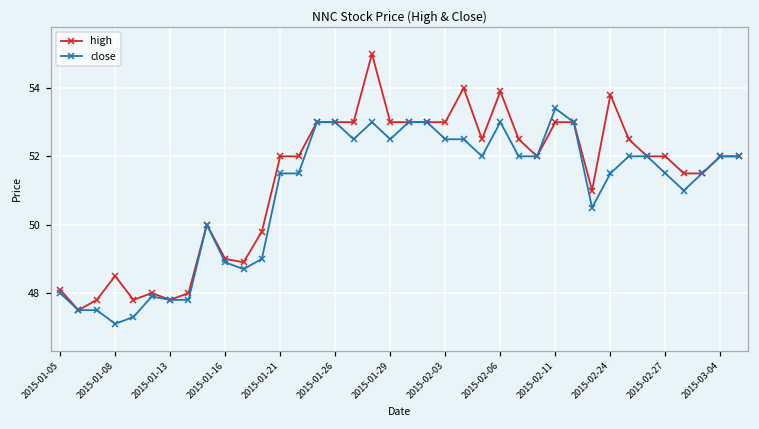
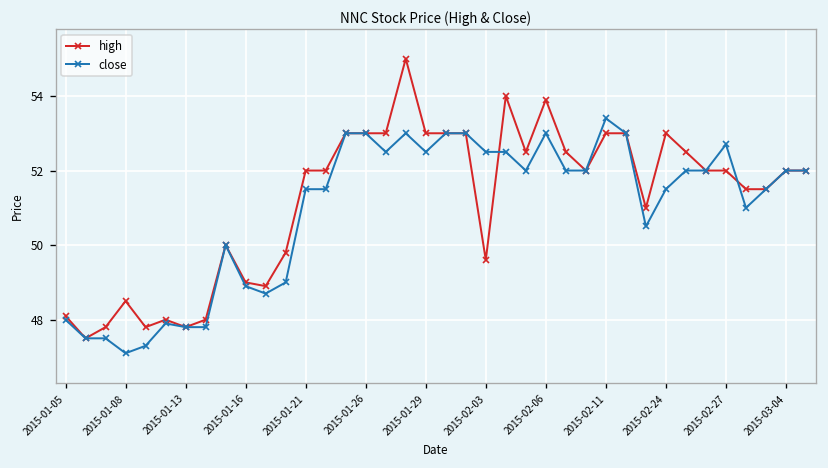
high, 2015-02-03: 53.0 -> 49.6
high, 2015-02-24: 53.8 -> 53.0
close, 2015-02-27: 51.5 -> 52.7
